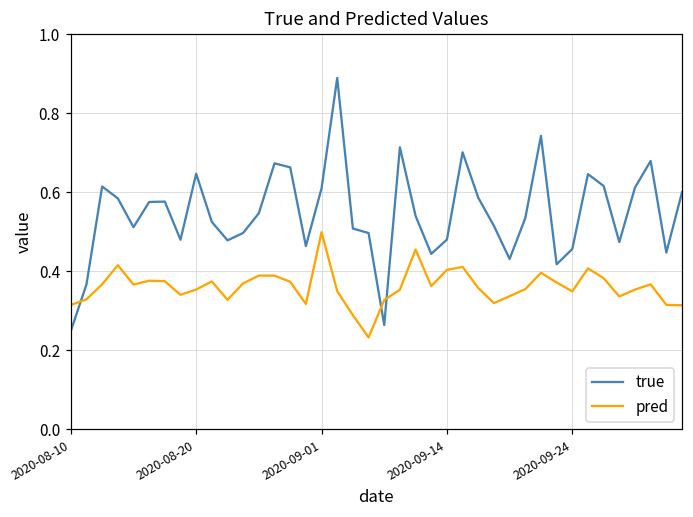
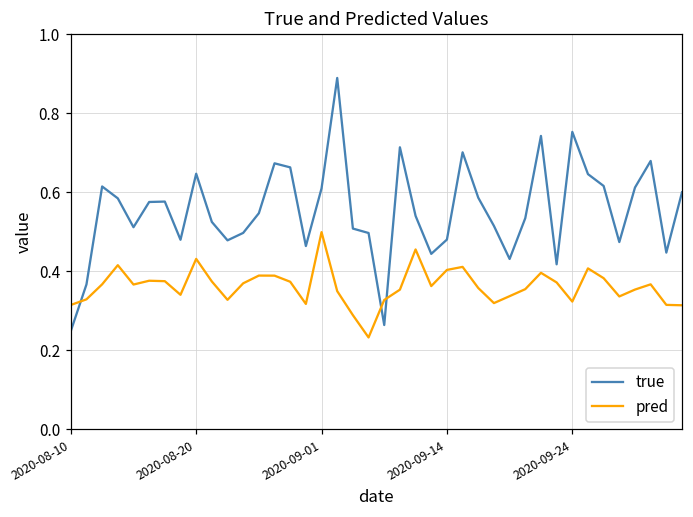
pred, 2020-08-20: 0.35 -> 0.43
true, 2020-09-24: 0.46 -> 0.75
pred, 2020-09-24: 0.35 -> 0.32
